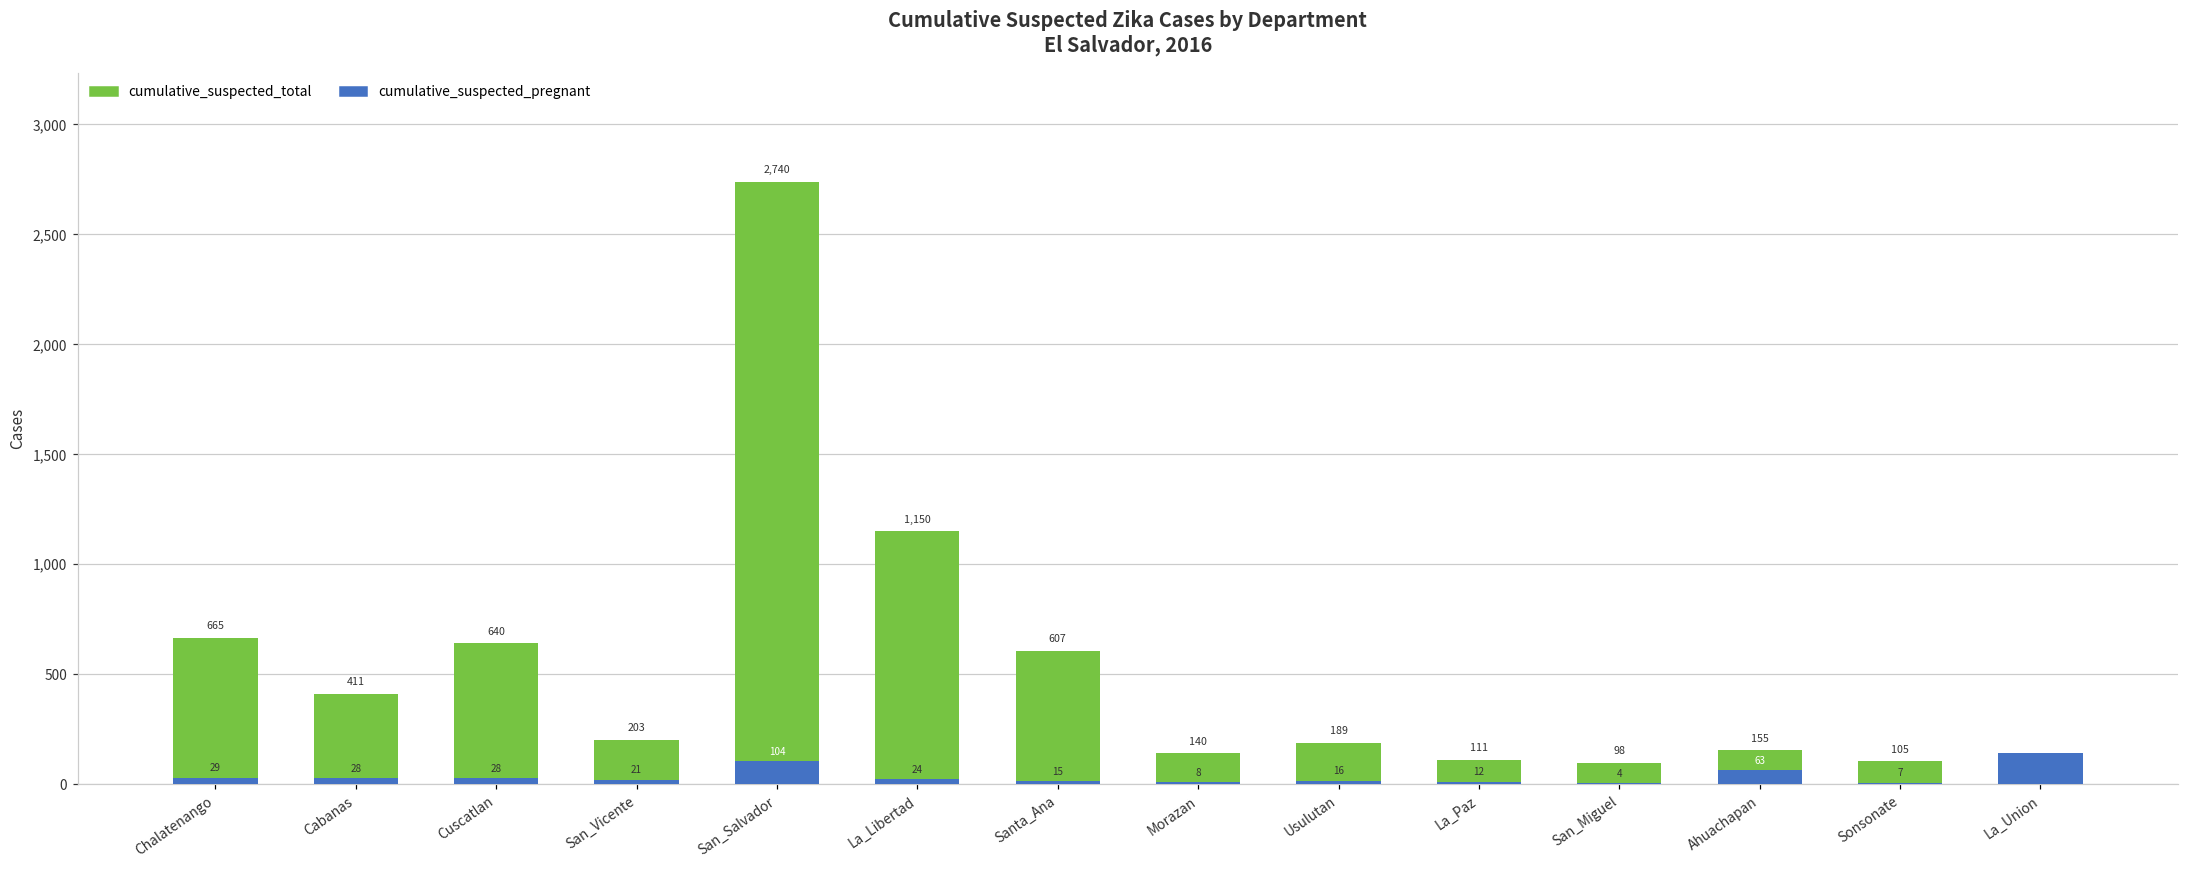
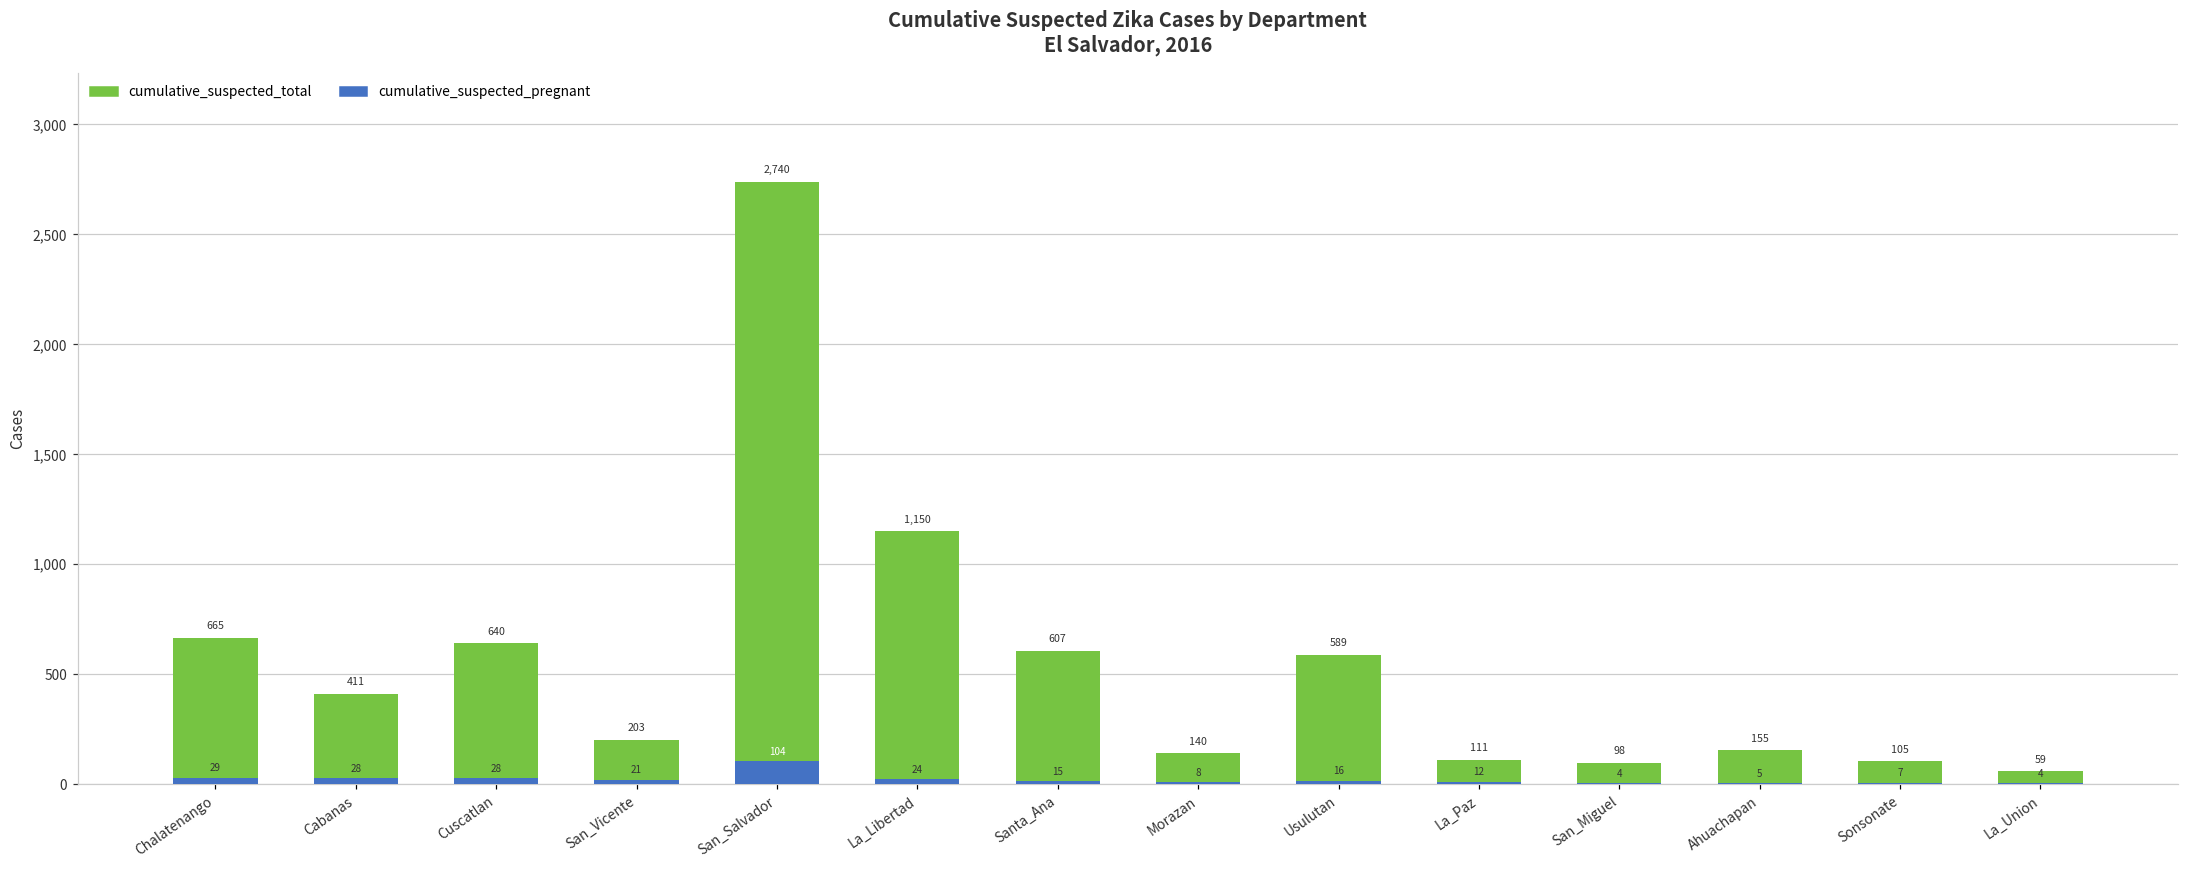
cumulative_suspected_total, Usulutan: 189 -> 589
cumulative_suspected_pregnant, Ahuachapan: 63 -> 5
cumulative_suspected_pregnant, La_Union: 140 -> 0
